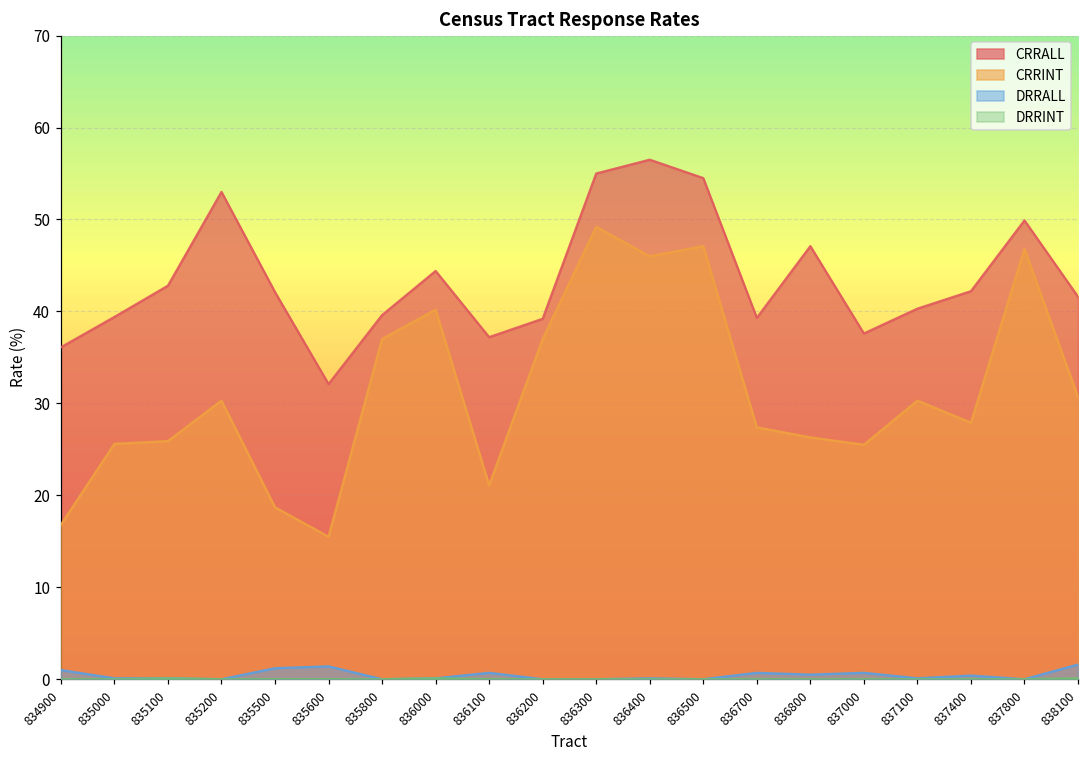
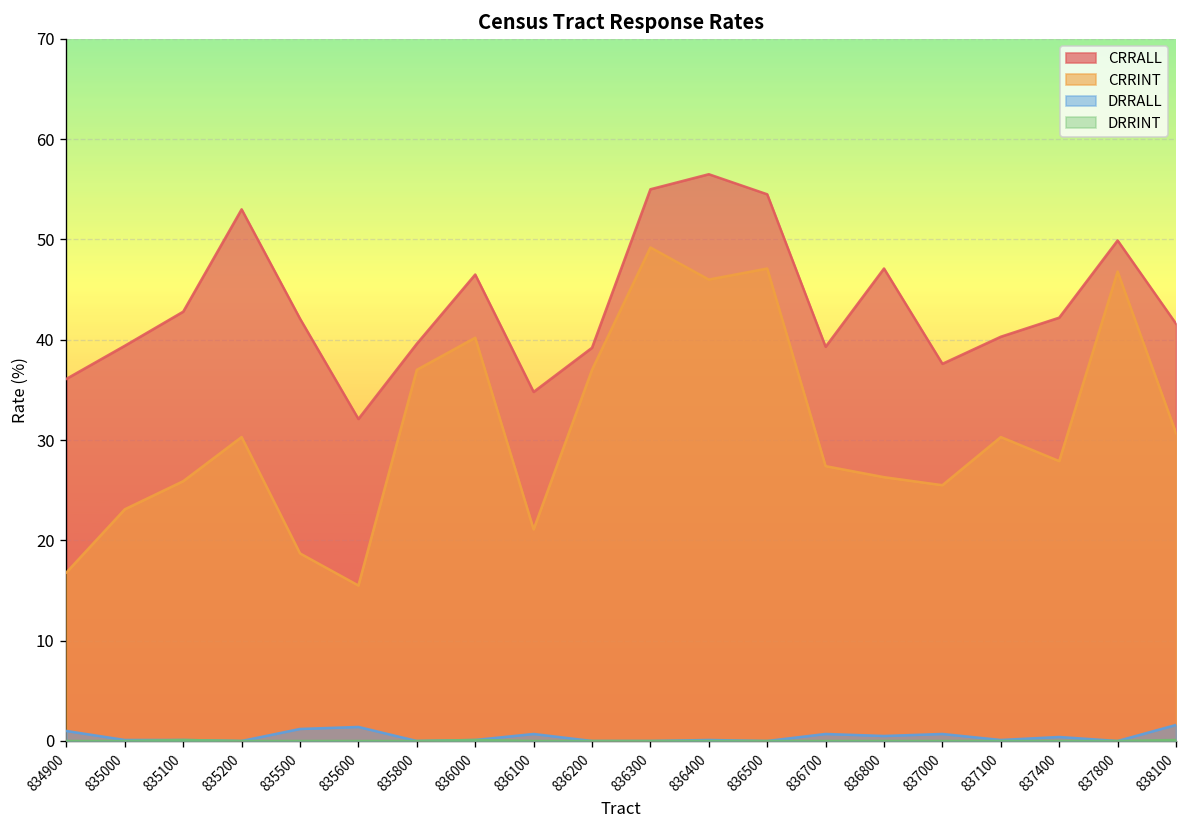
CRRINT, 835000: 26 -> 23
CRRALL, 836000: 44 -> 47
CRRALL, 836100: 37 -> 35
